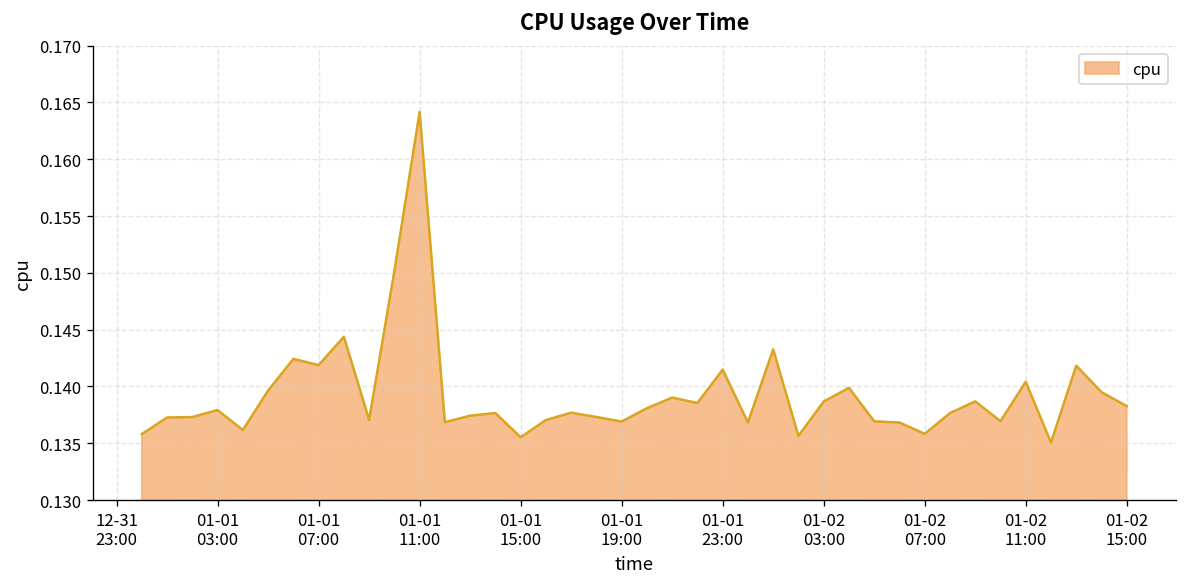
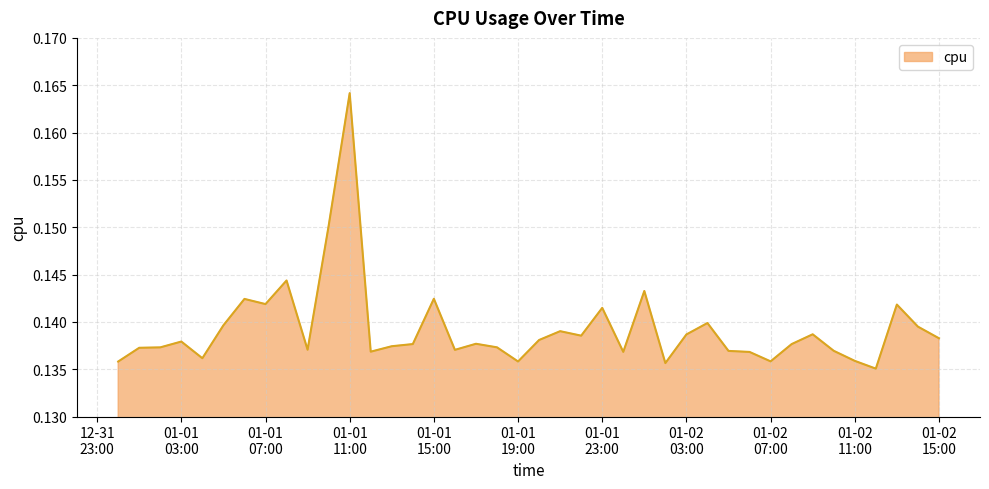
01-01 15:00: 0.136 -> 0.142
01-01 19:00: 0.137 -> 0.136
01-02 11:00: 0.140 -> 0.136
